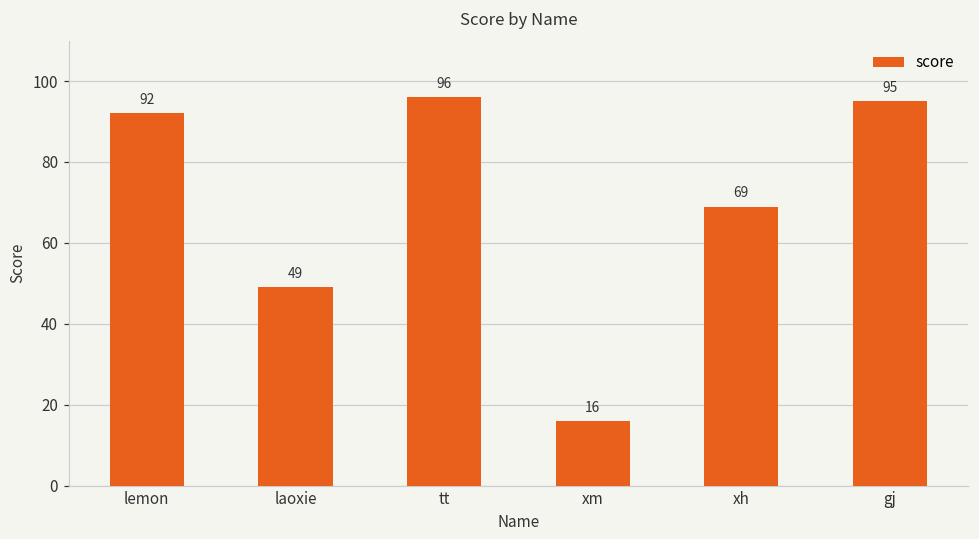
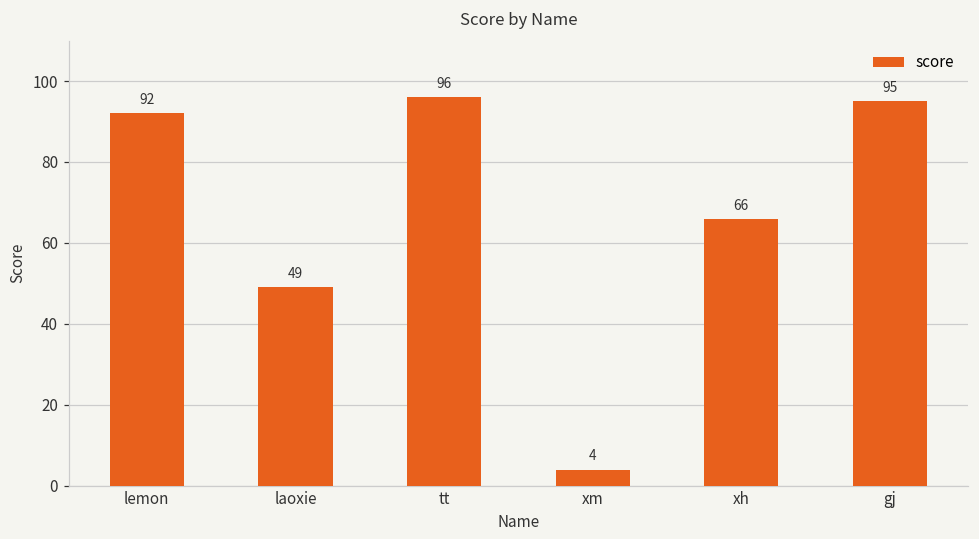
xm: 16 -> 4
xh: 69 -> 66
